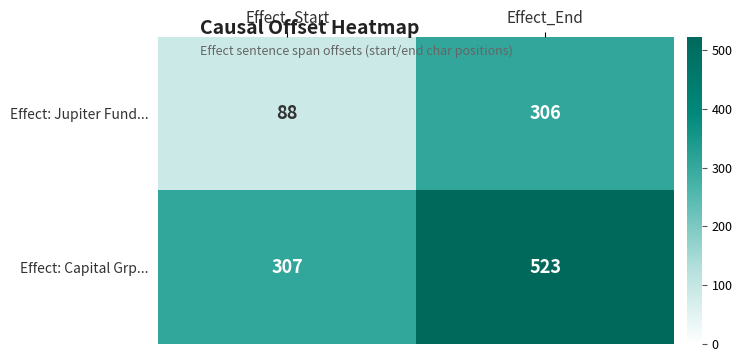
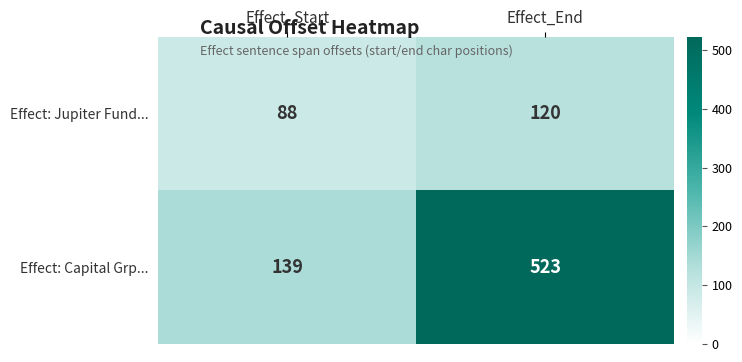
Effect: Jupiter Fund..., Effect_End: 306 -> 120
Effect: Capital Grp..., Effect_Start: 307 -> 139
